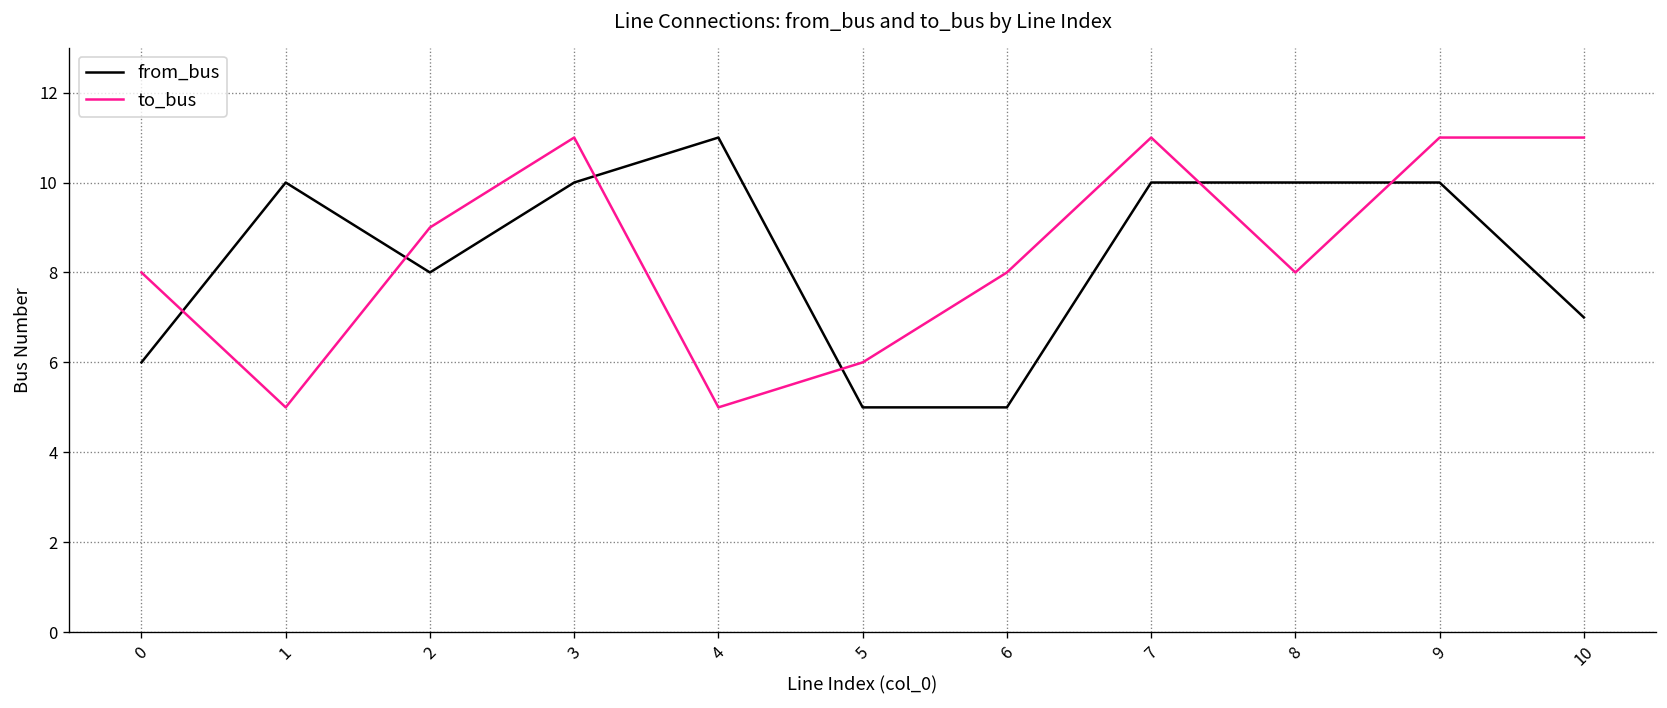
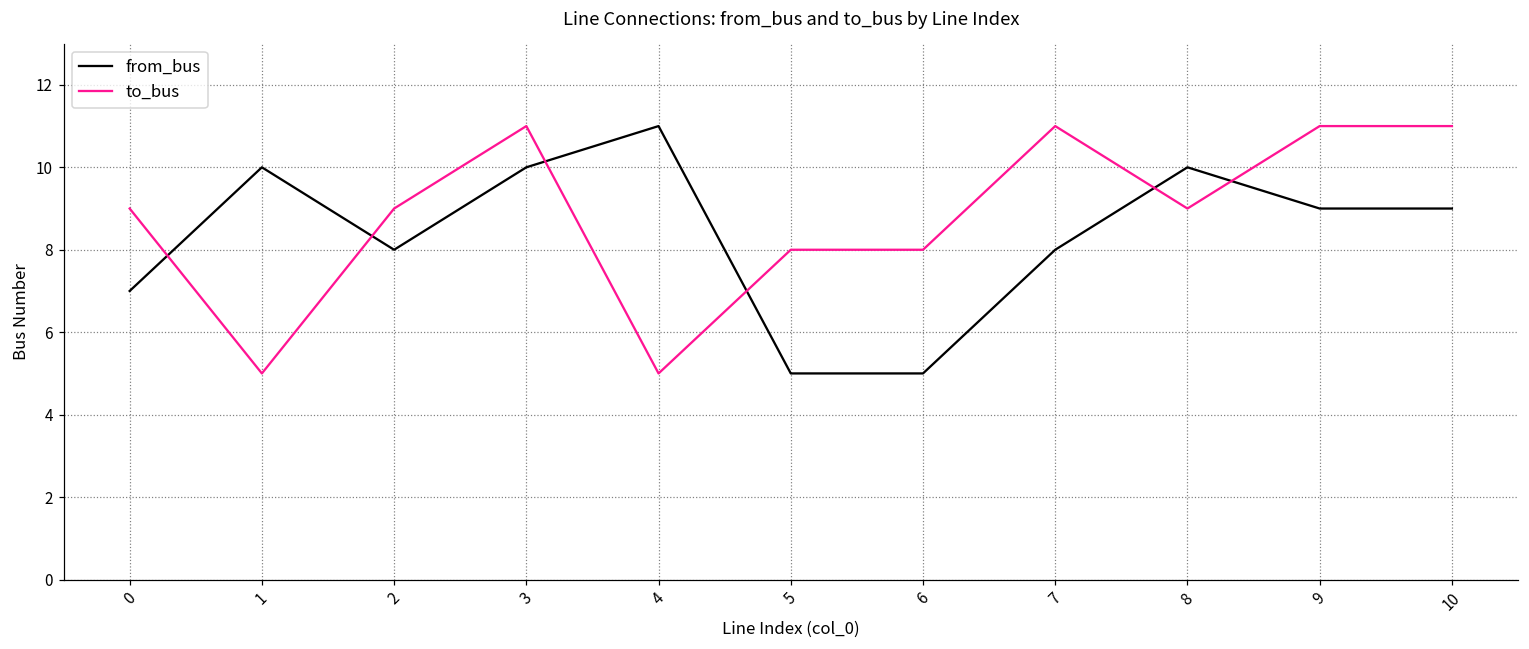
from_bus, 0: 6 -> 7
to_bus, 0: 8 -> 9
to_bus, 5: 6 -> 8
from_bus, 7: 10 -> 8
to_bus, 8: 8 -> 9
from_bus, 9: 10 -> 9
from_bus, 10: 7 -> 9
